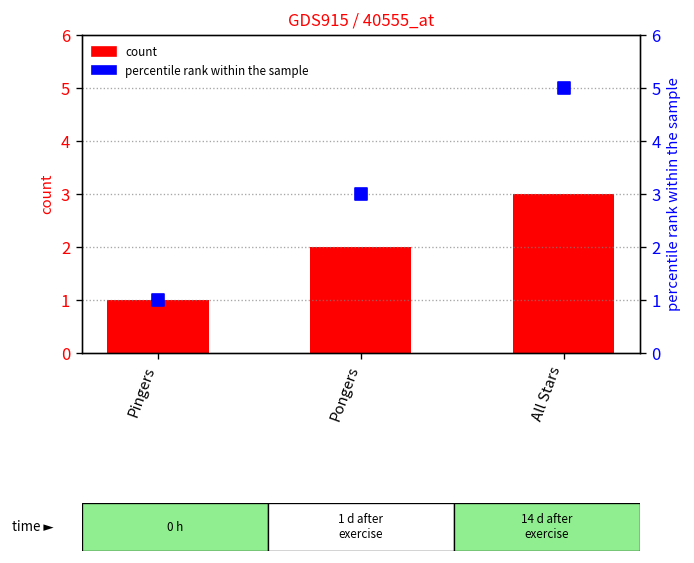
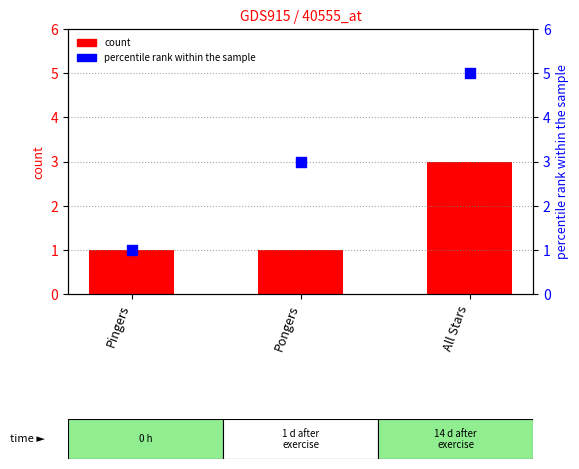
count, Pongers: 2 -> 1
